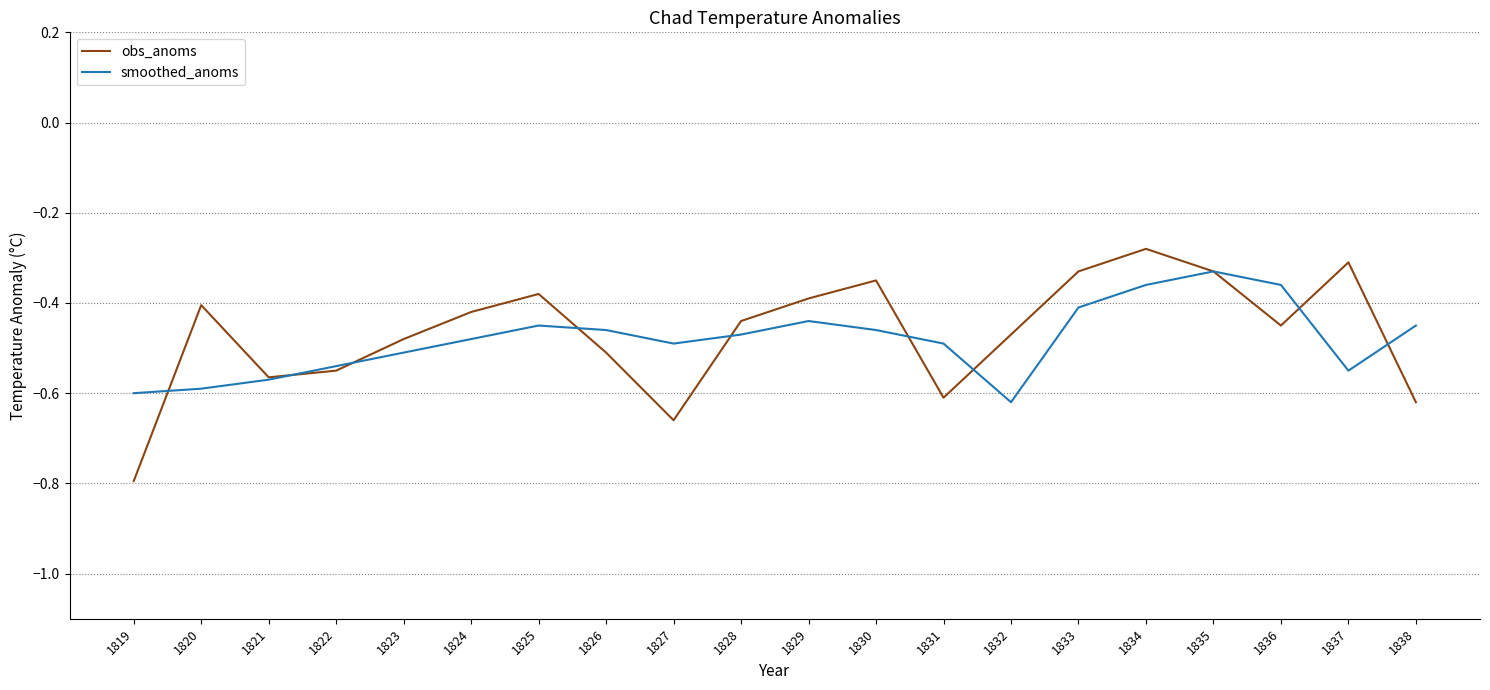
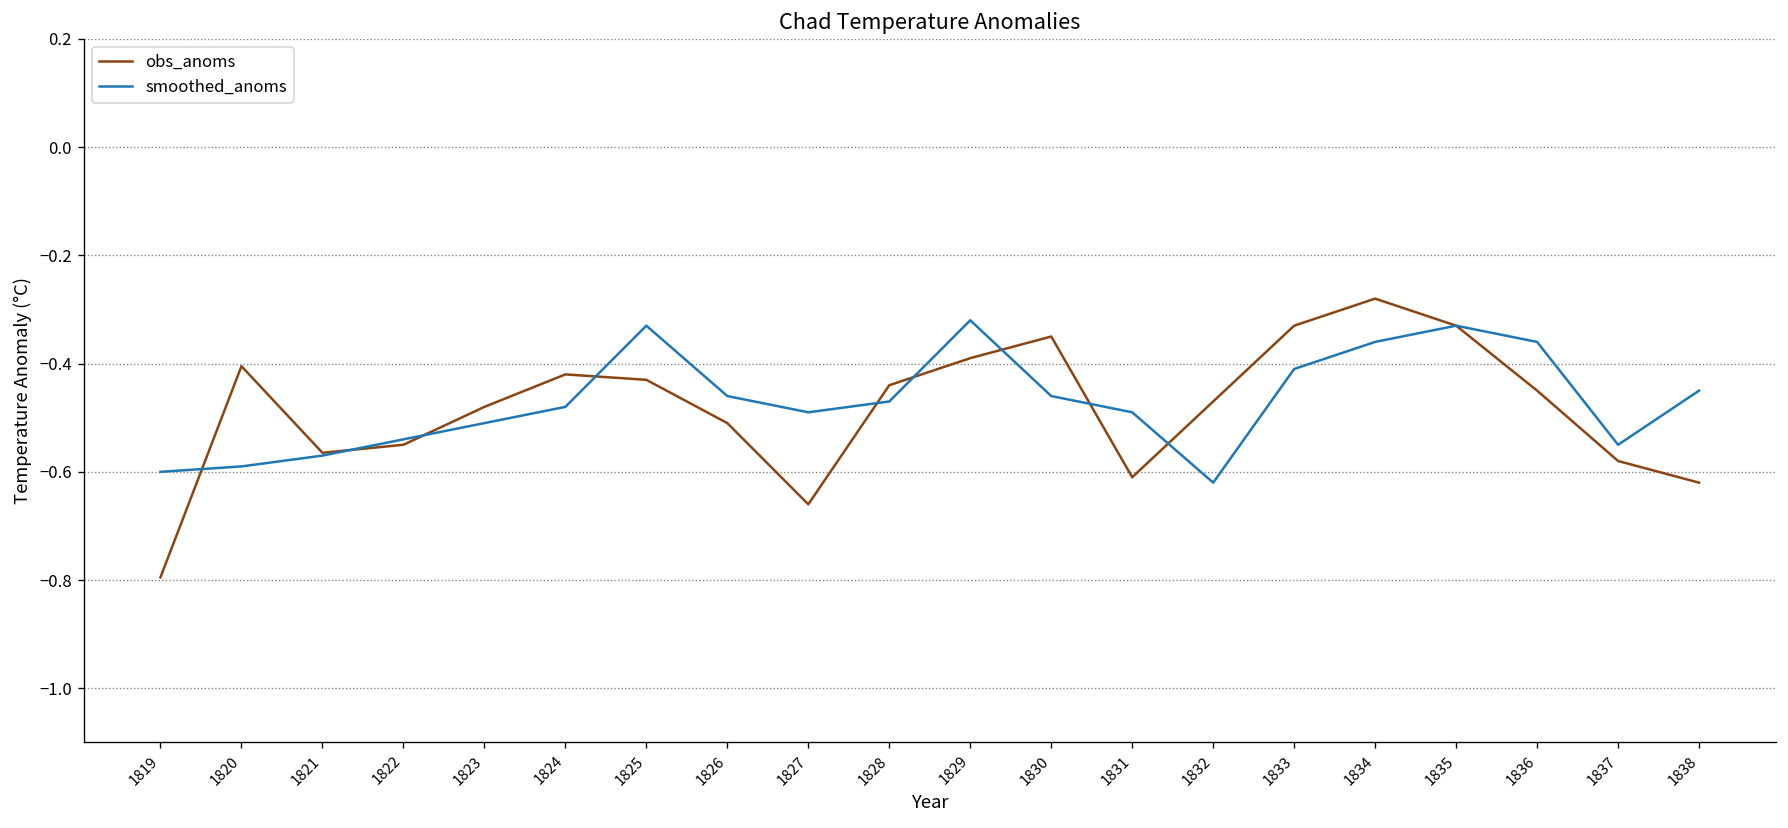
obs_anoms, 1825: -0.38 -> -0.43
smoothed_anoms, 1825: -0.45 -> -0.33
smoothed_anoms, 1829: -0.44 -> -0.32
obs_anoms, 1837: -0.31 -> -0.58
